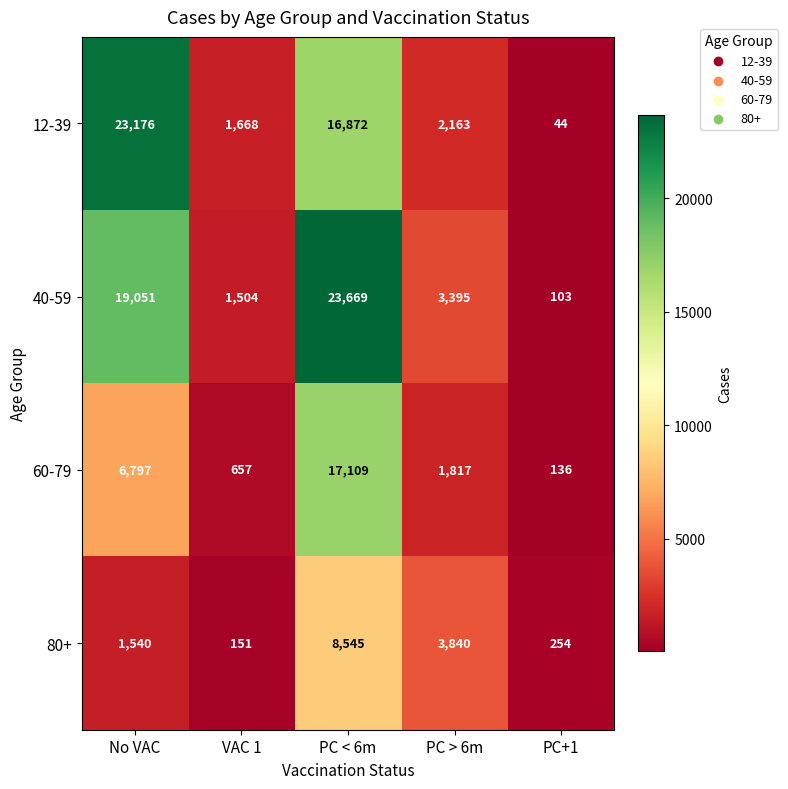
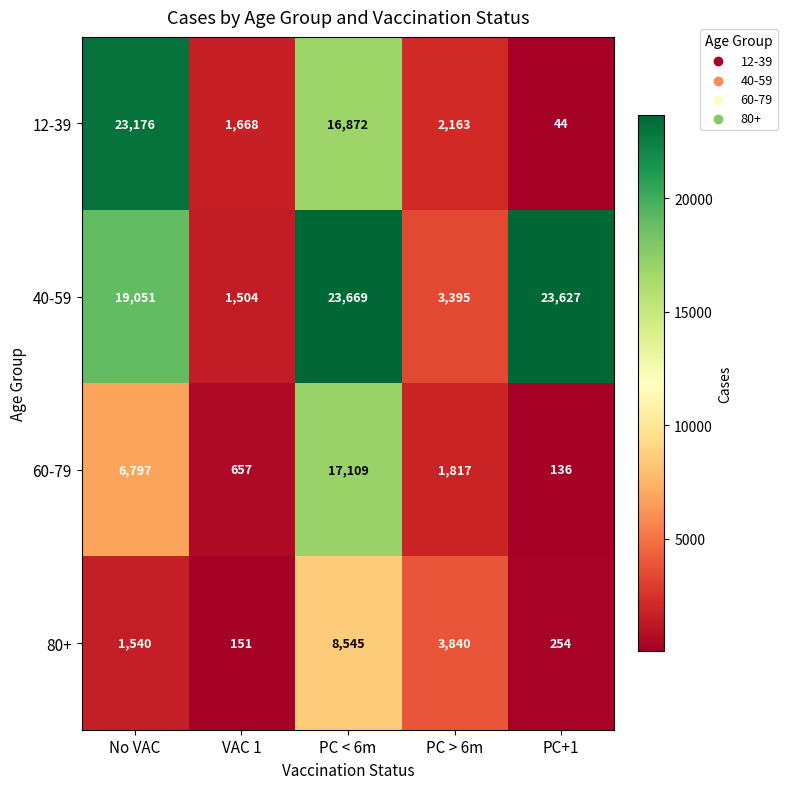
40-59, PC+1: 103 -> 23,627
